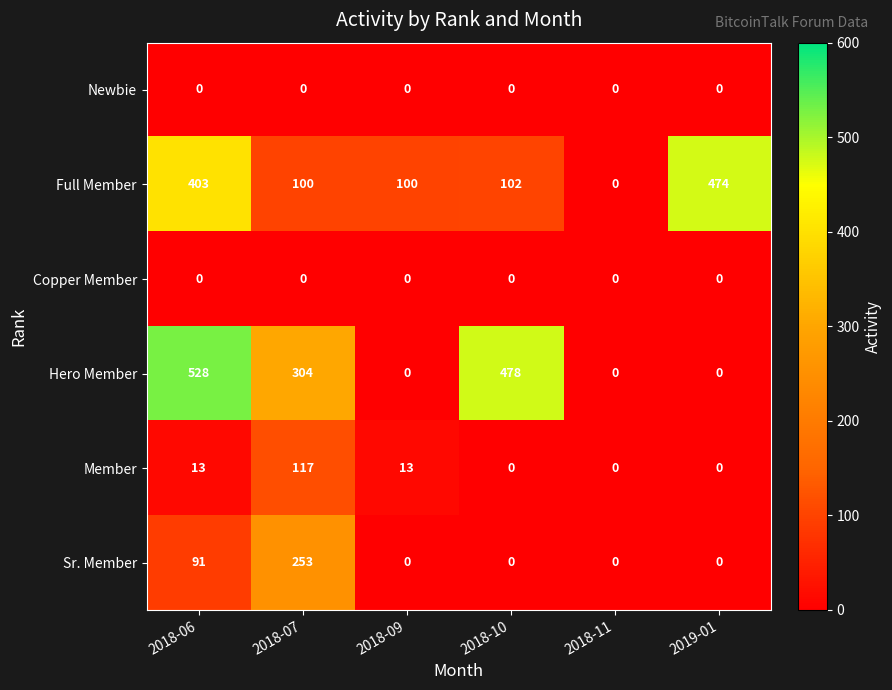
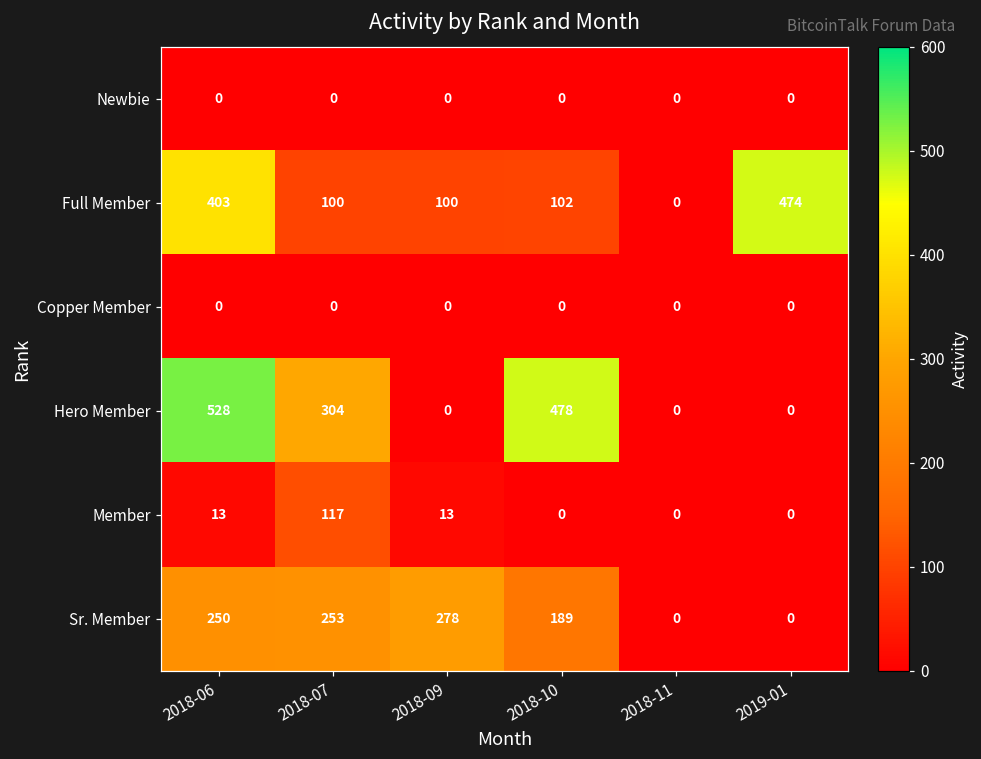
Sr. Member, 2018-06: 91 -> 250
Sr. Member, 2018-09: 0 -> 278
Sr. Member, 2018-10: 0 -> 189
